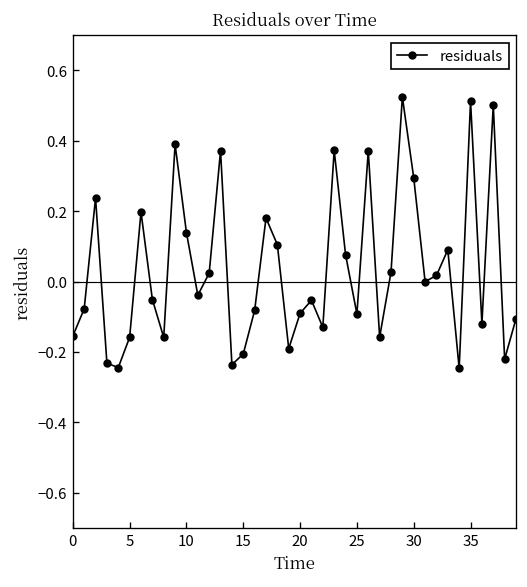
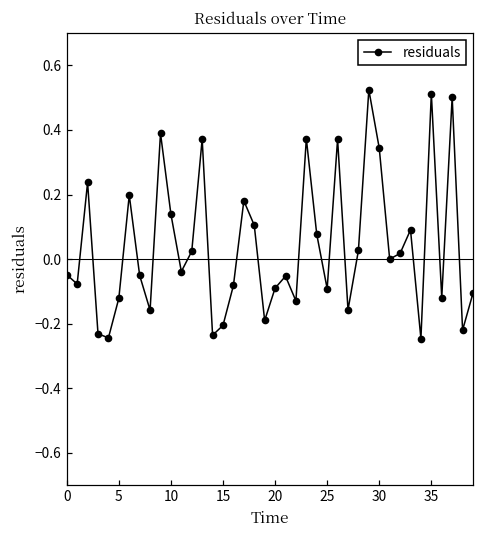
0: -0.15 -> -0.05
5: -0.16 -> -0.12
30: 0.29 -> 0.34
